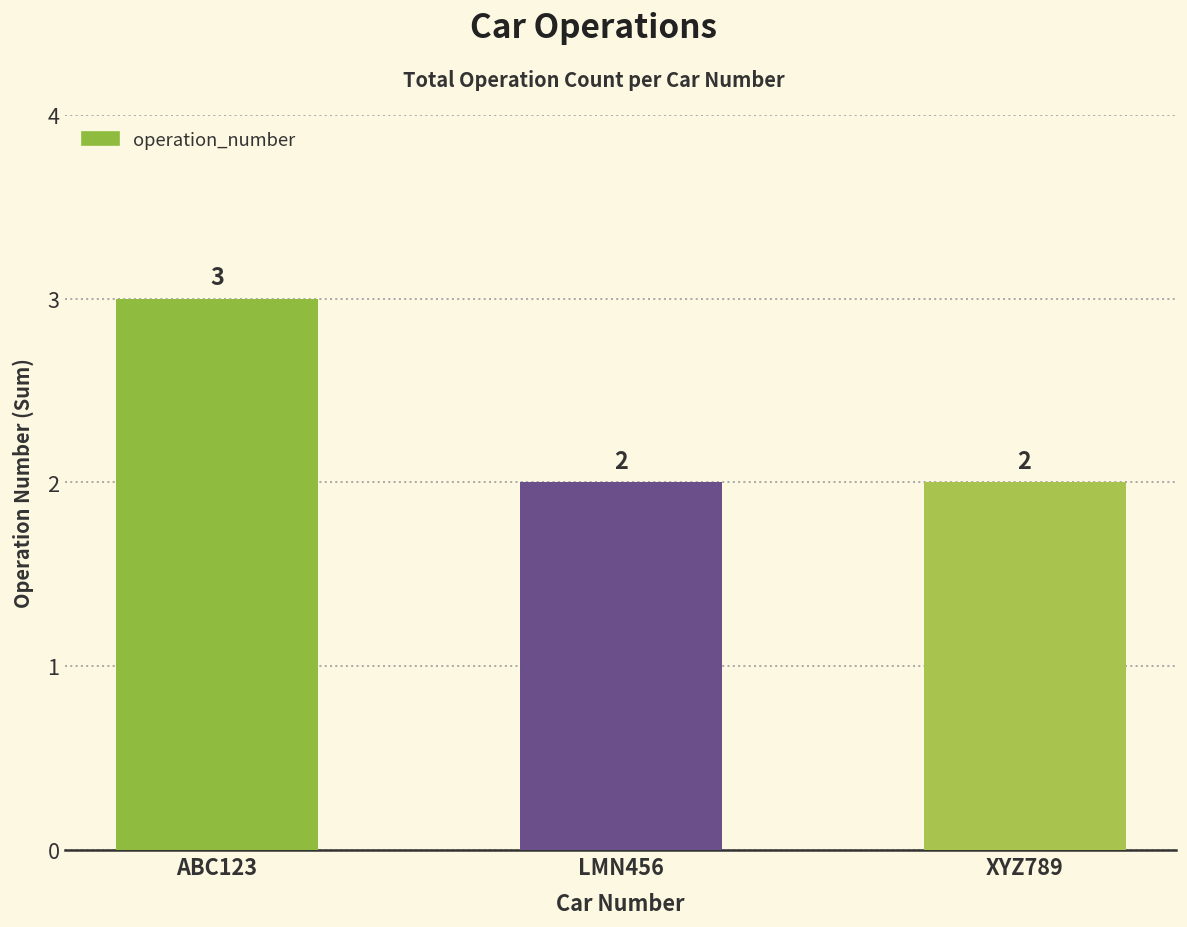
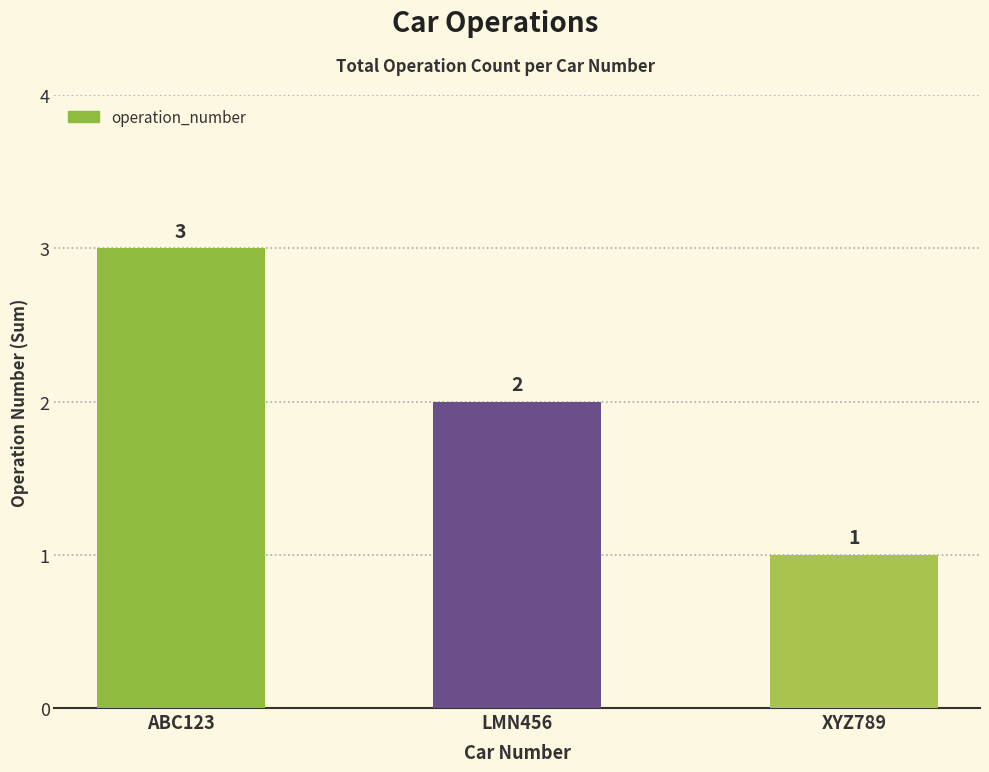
XYZ789: 2 -> 1
